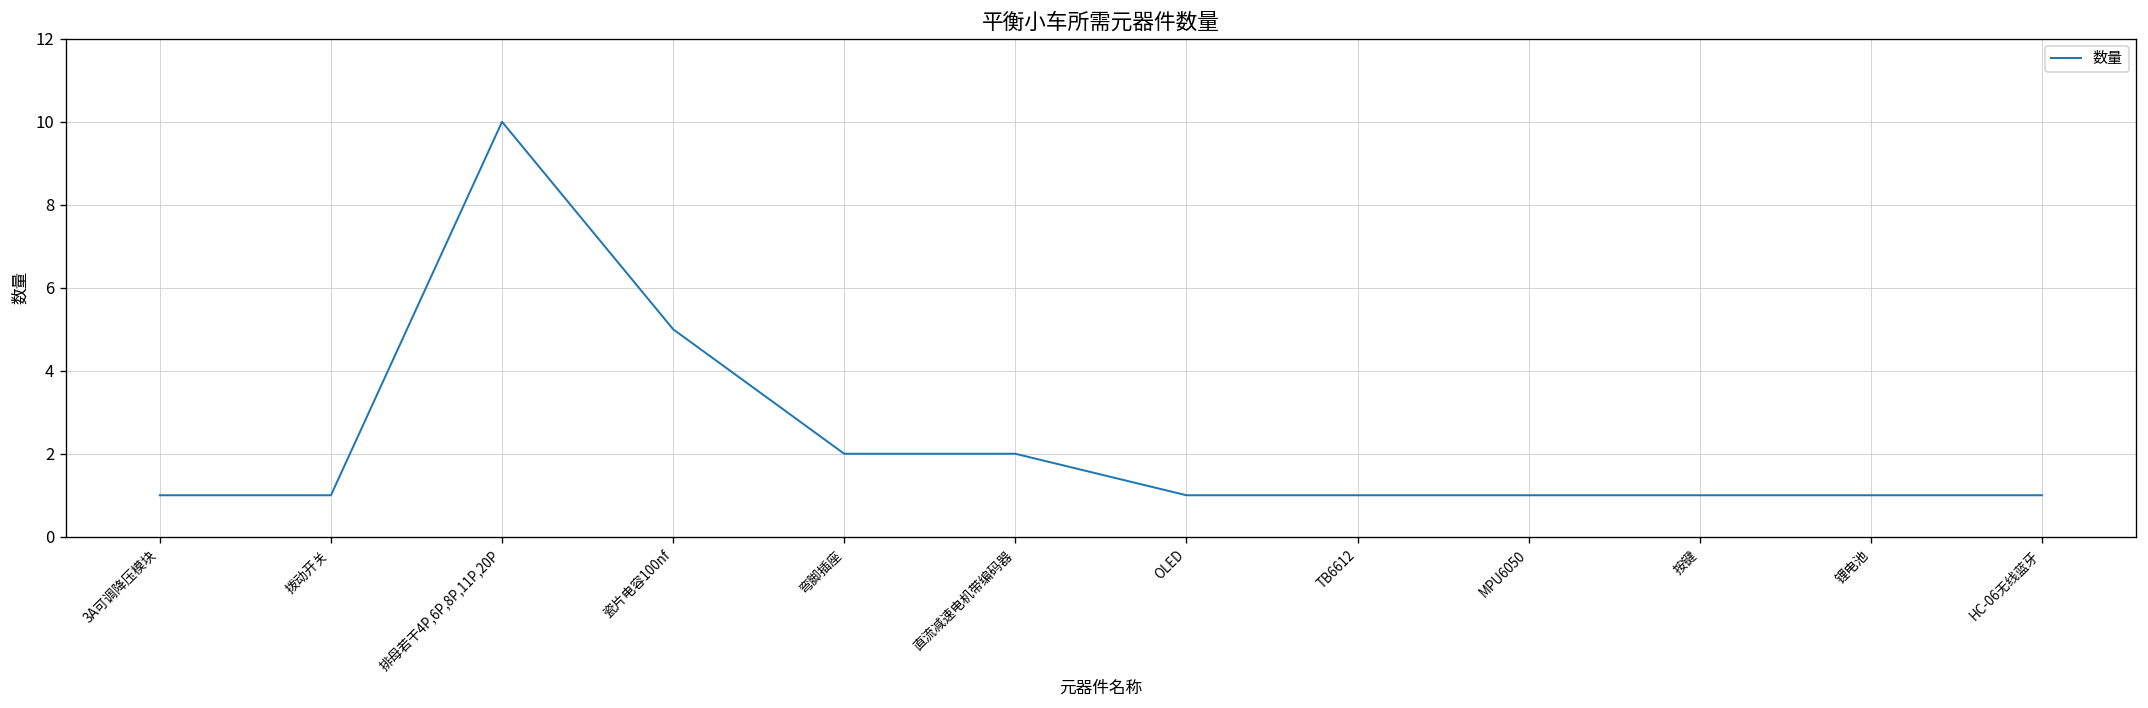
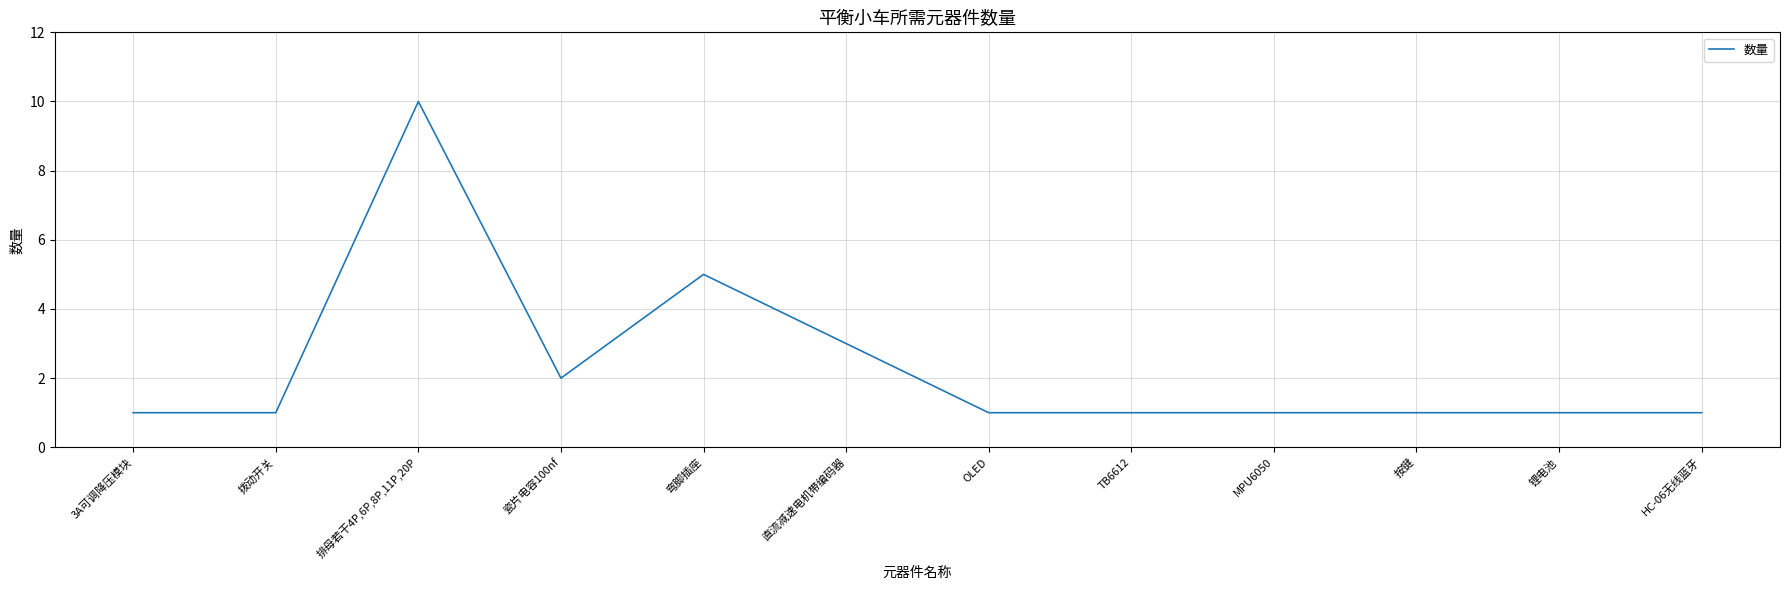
瓷片电容100nf: 5 -> 2
弯脚插座: 2 -> 5
直流减速电机带编码器: 2 -> 3
